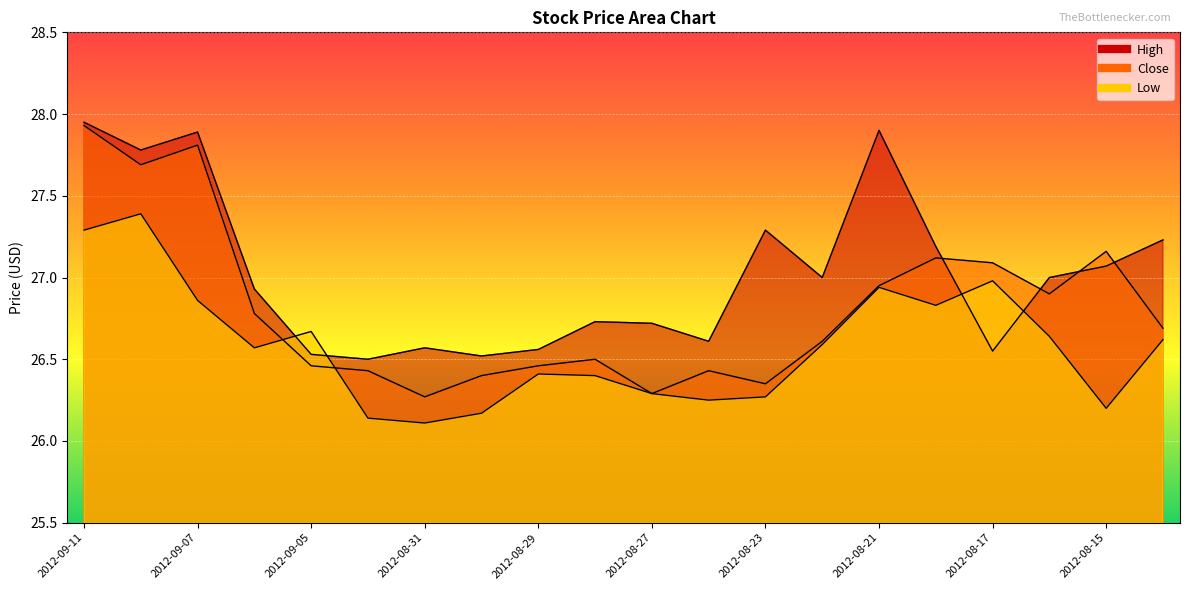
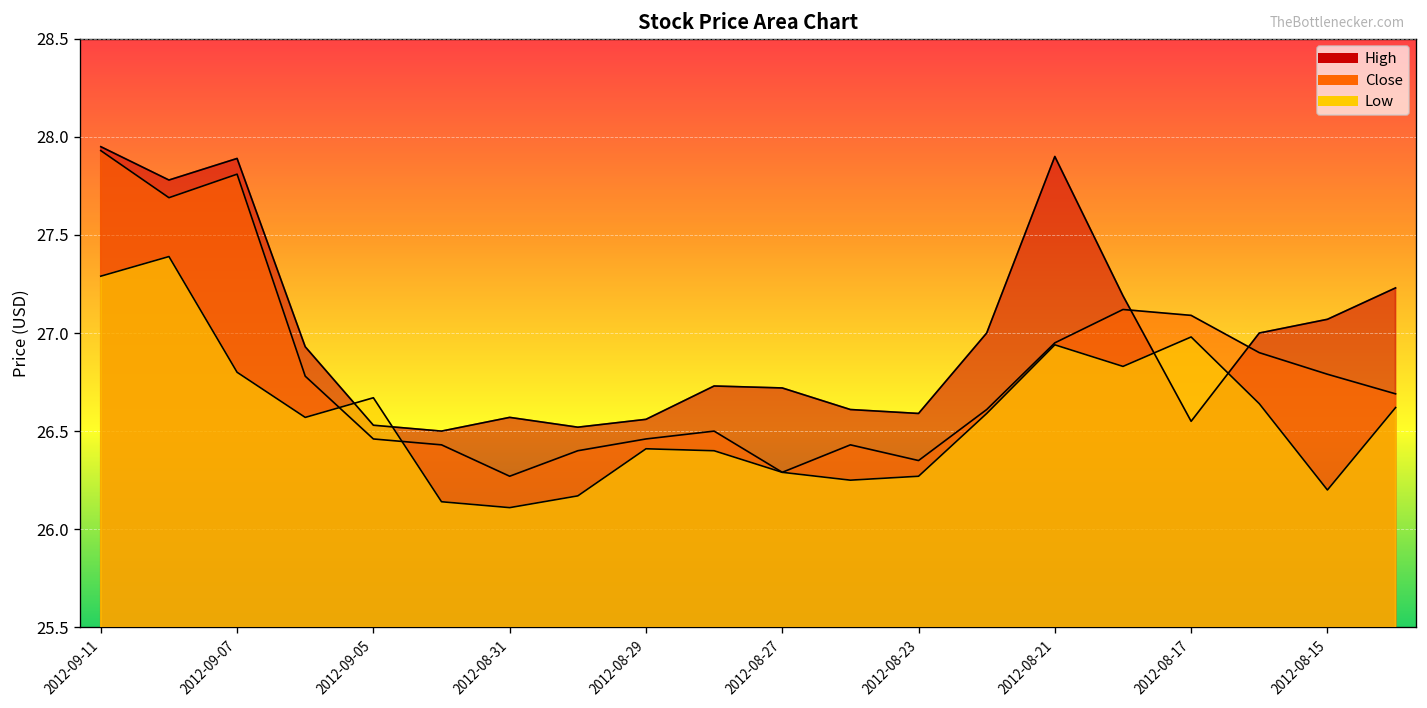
Low, 2012-09-07: 26.86 -> 26.80
High, 2012-08-23: 27.29 -> 26.59
Close, 2012-08-15: 27.16 -> 26.79
